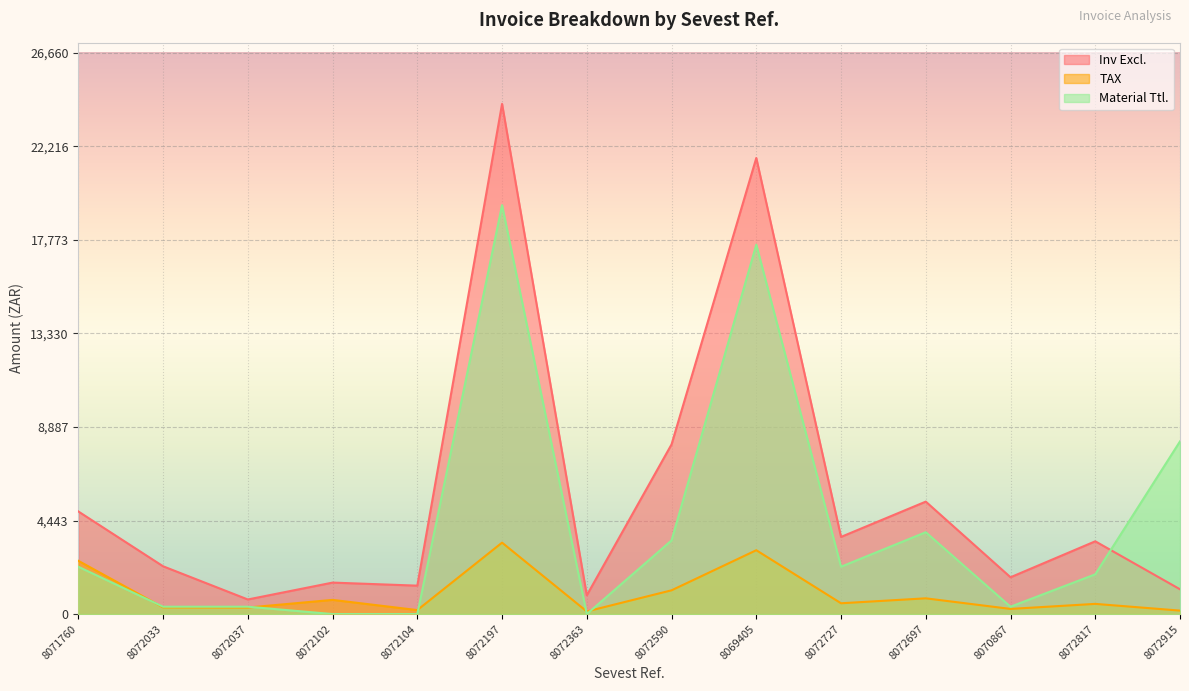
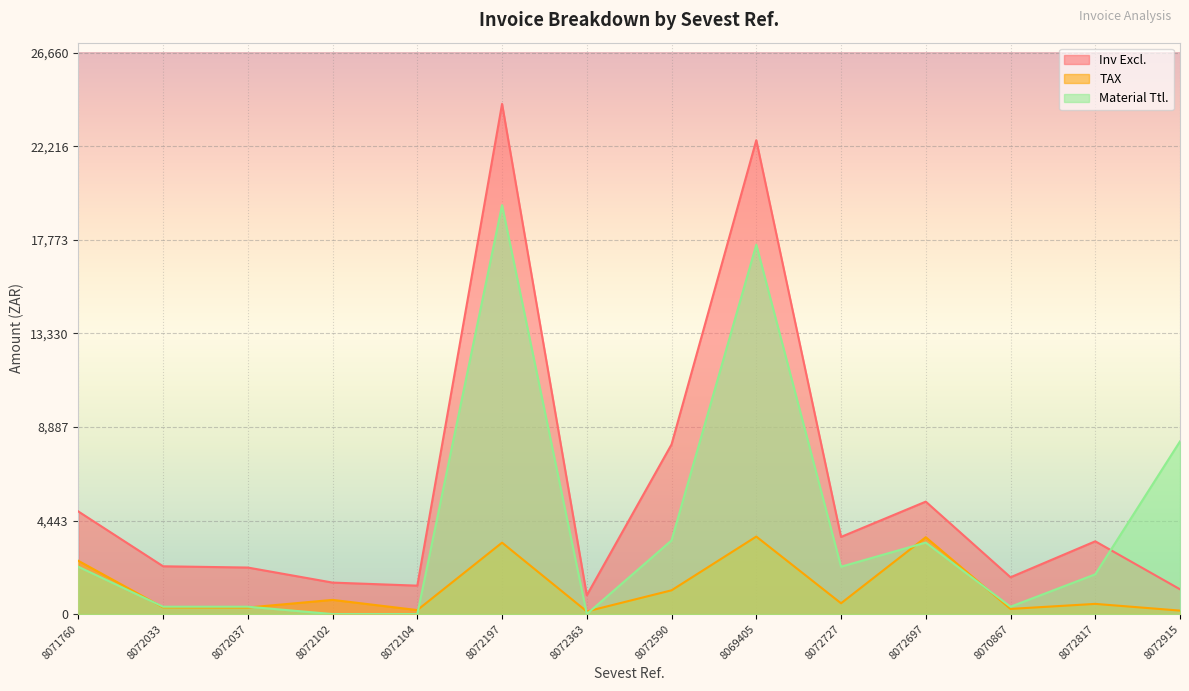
Inv Excl., 8072037: 700 -> 2,200
Inv Excl., 8069405: 21,700 -> 22,500
TAX, 8069405: 3,000 -> 3,700
TAX, 8072697: 700 -> 3,700
Material Ttl., 8072697: 3,900 -> 3,400
